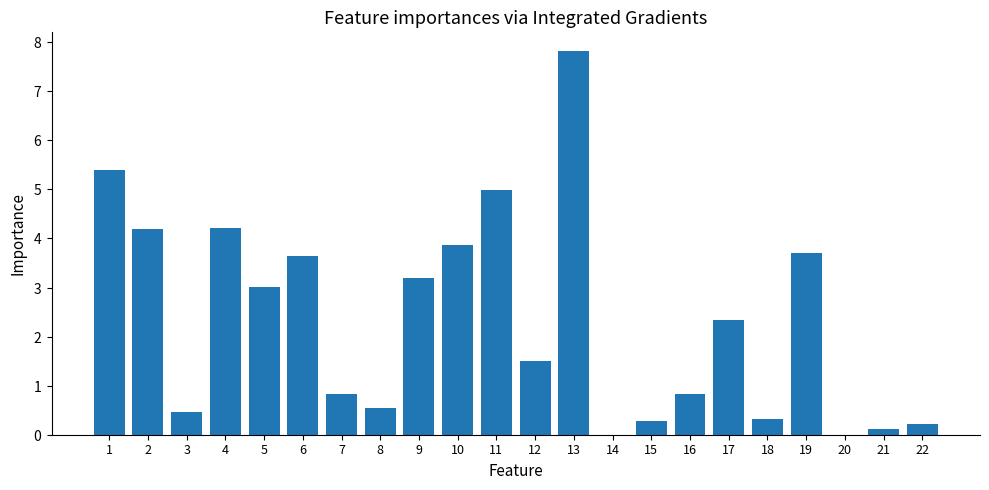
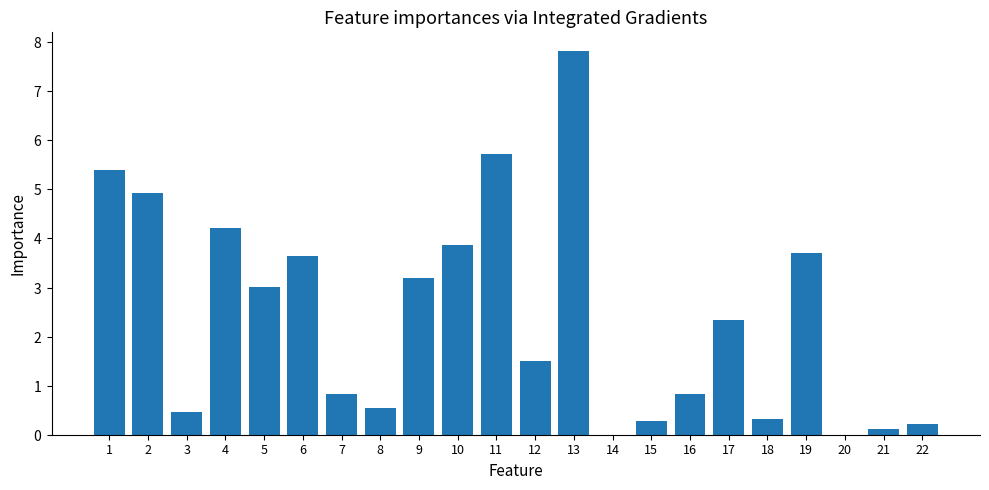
2: 4.2 -> 4.9
11: 5.0 -> 5.7
